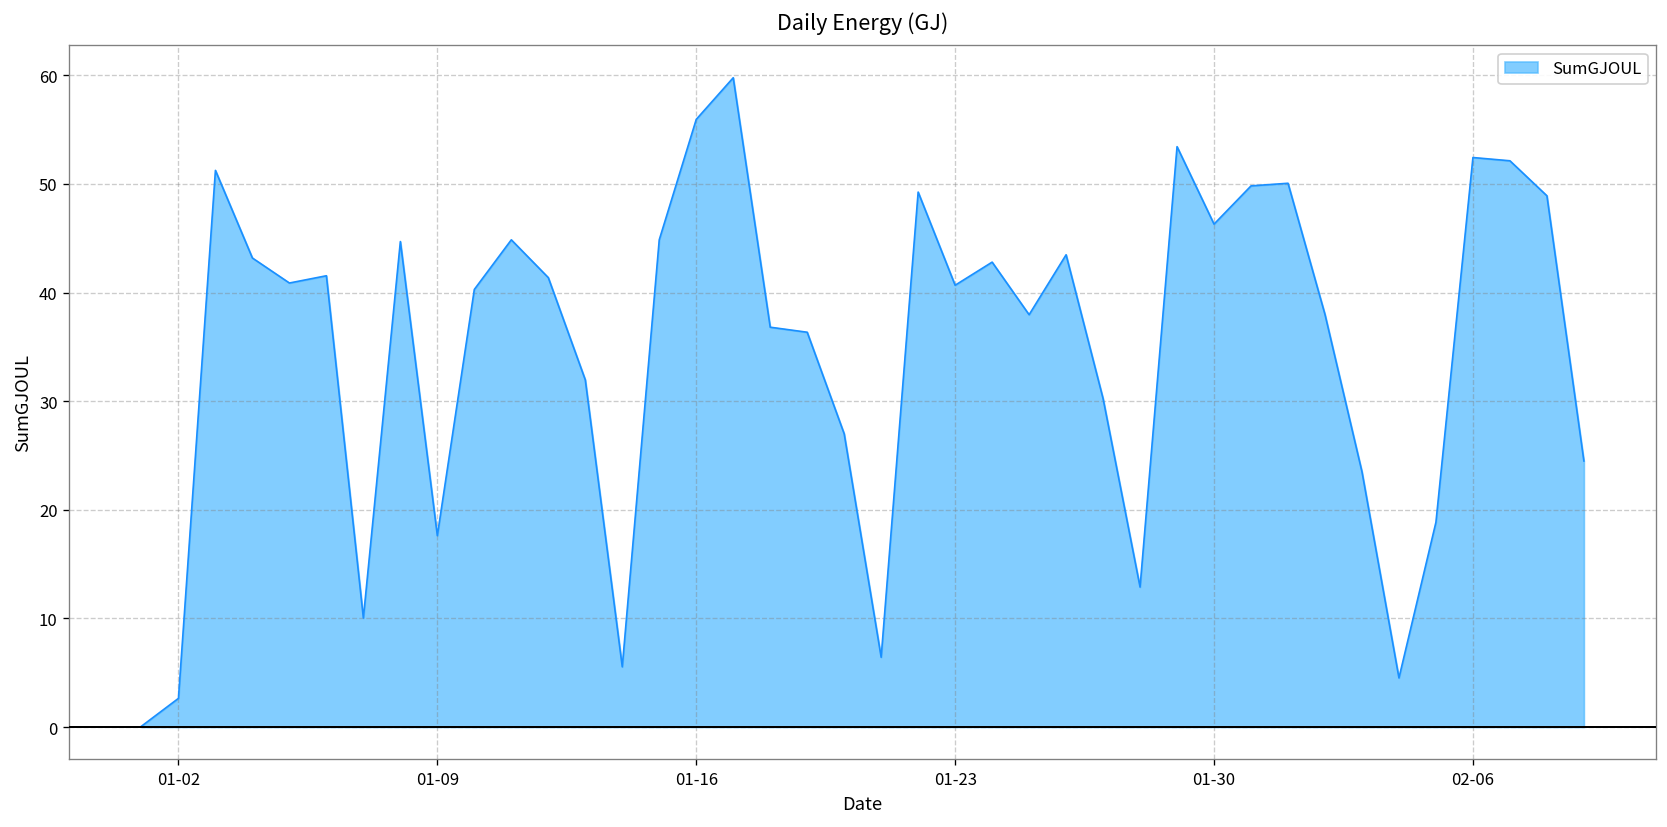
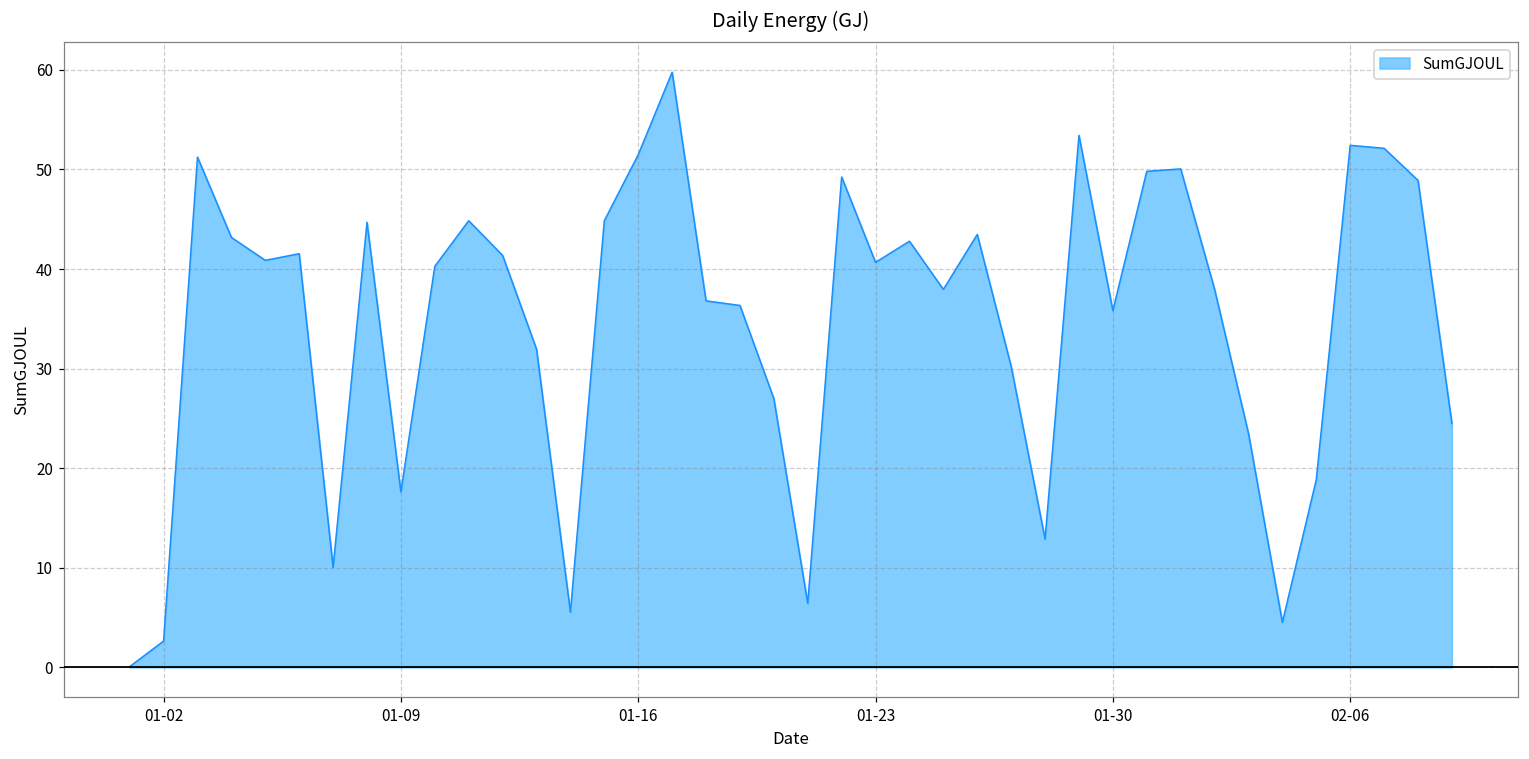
01-16: 56 -> 51
01-30: 46 -> 36
